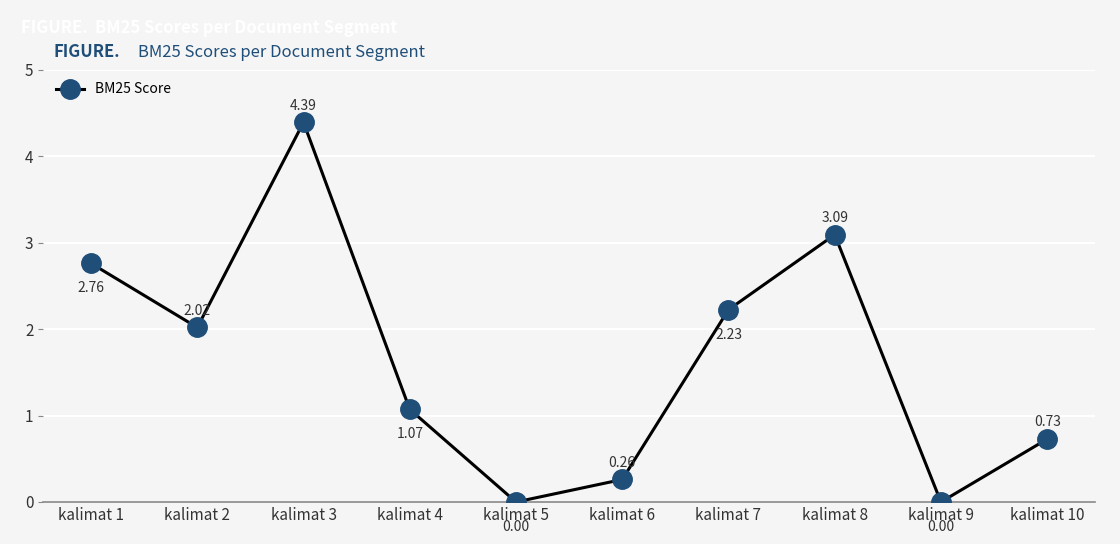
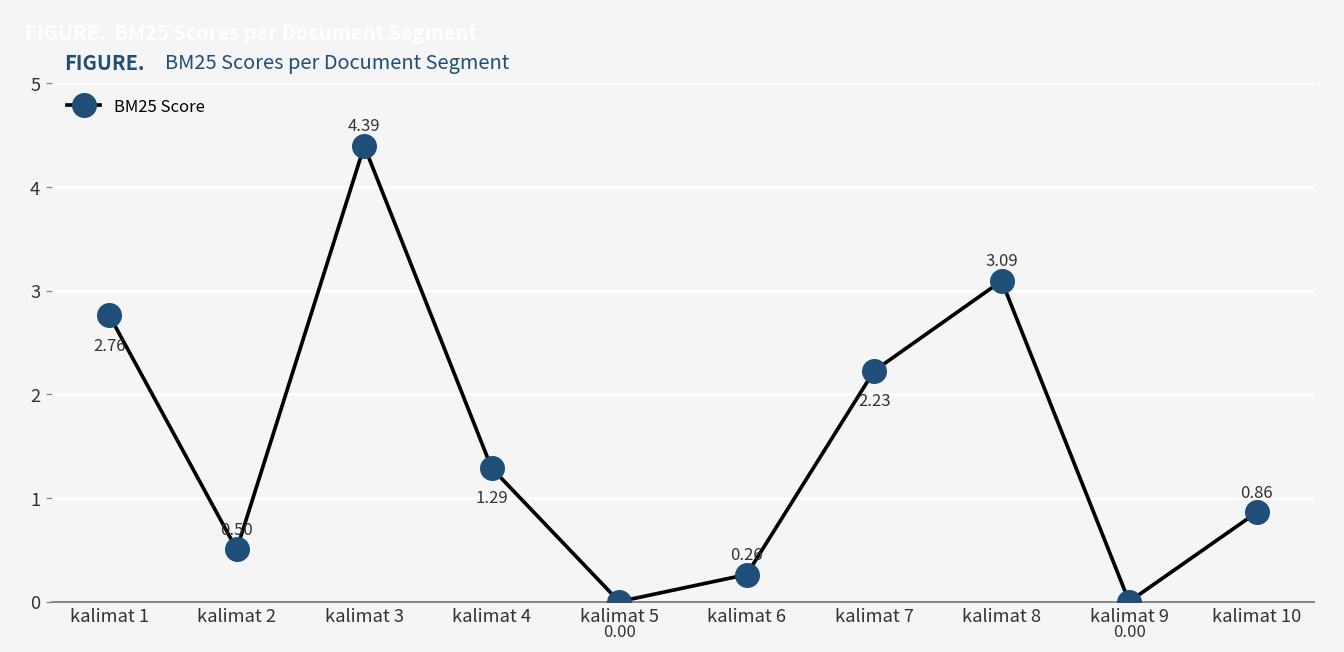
kalimat 2: 2.02 -> 0.50
kalimat 4: 1.07 -> 1.29
kalimat 10: 0.73 -> 0.86
